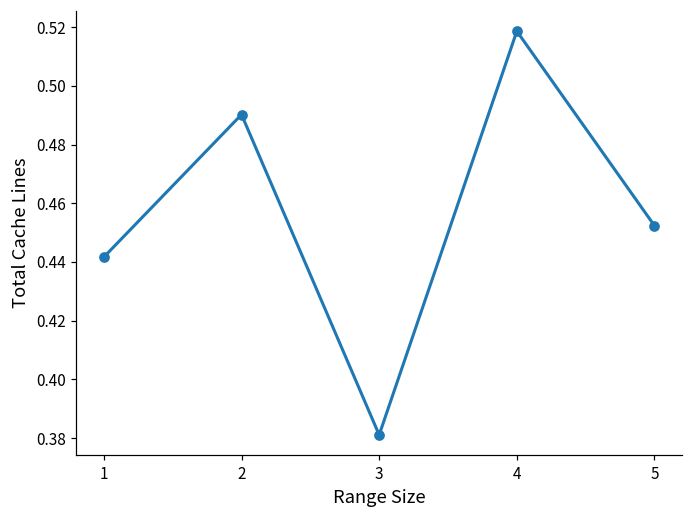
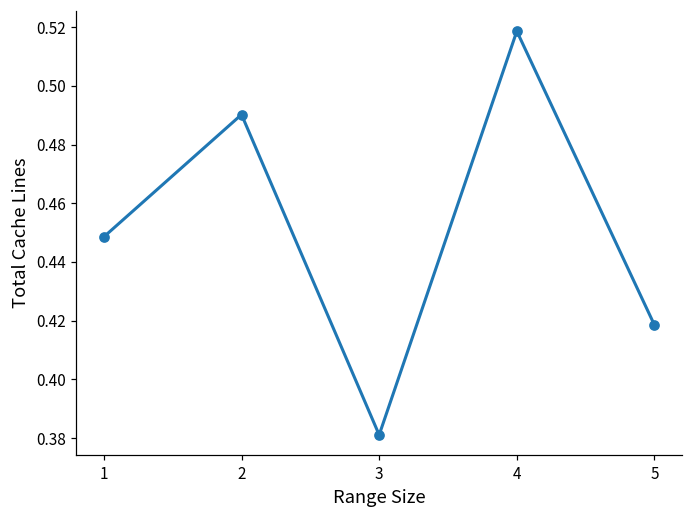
1: 0.442 -> 0.449
5: 0.452 -> 0.419
